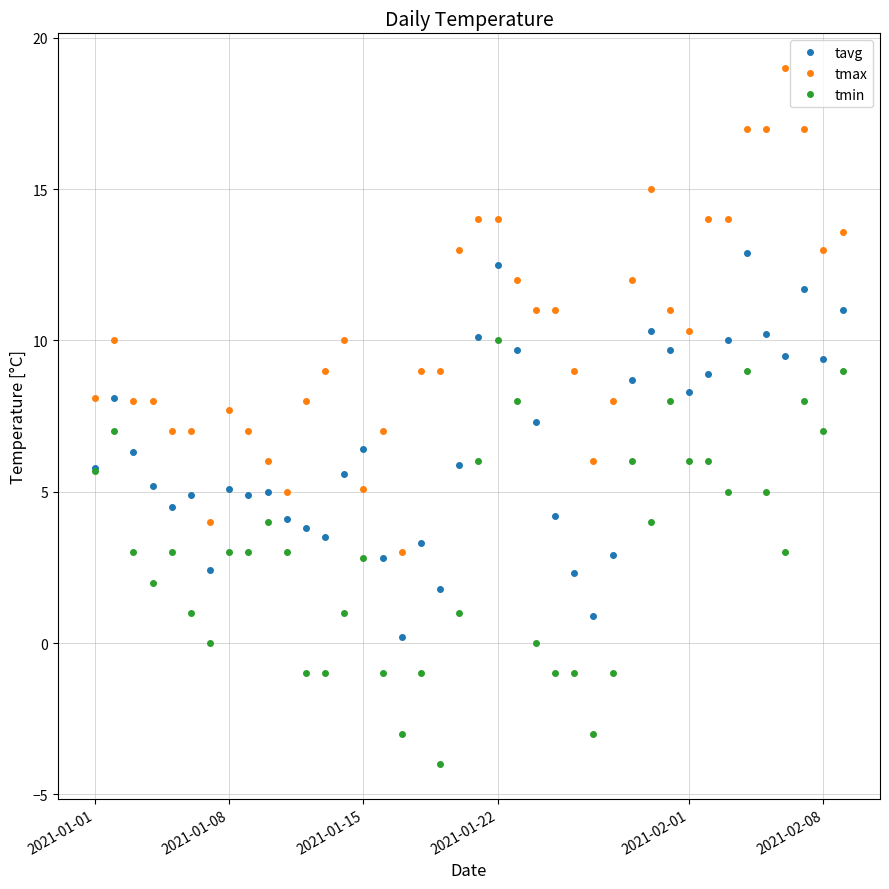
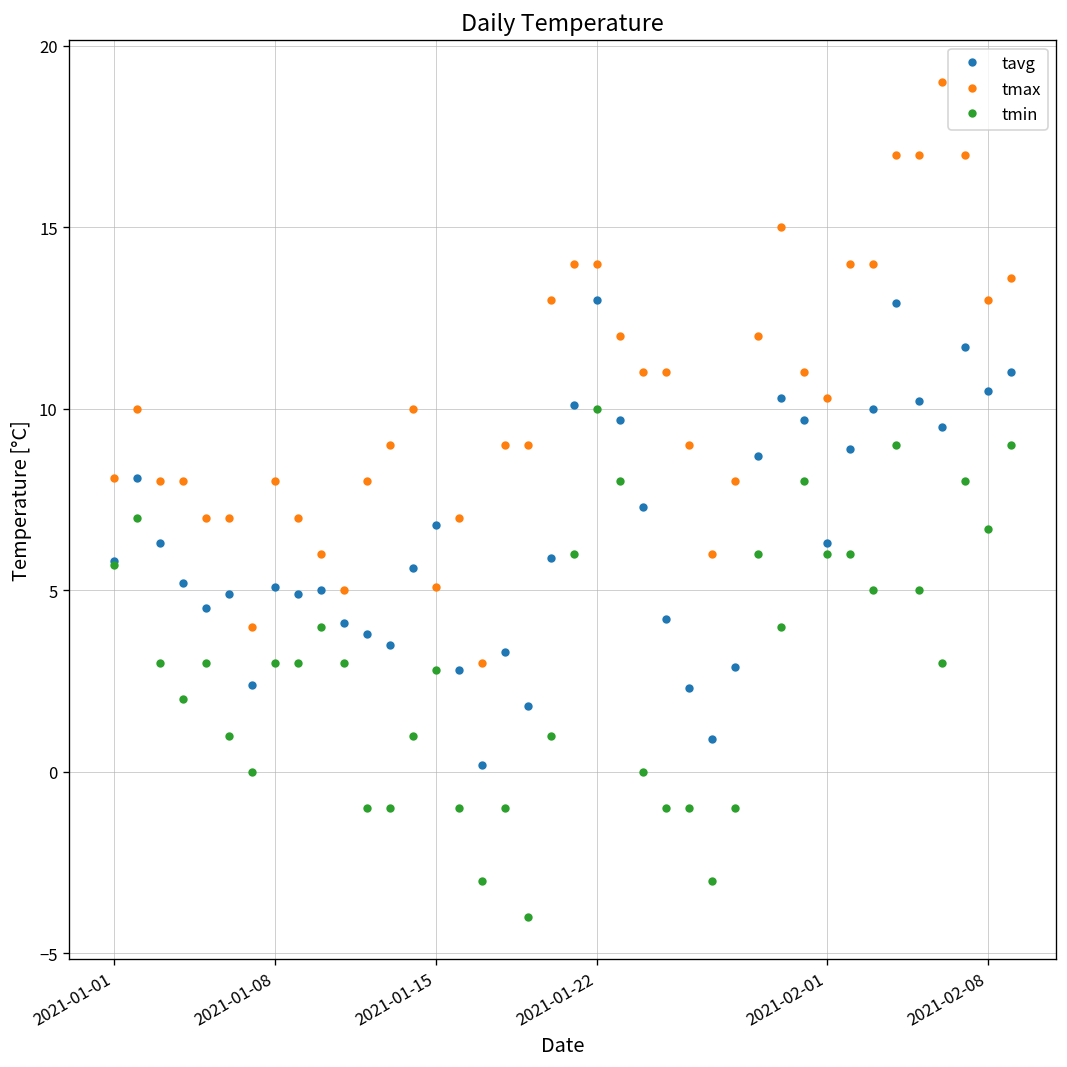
tmax, 2021-01-08: 7.7 -> 8.0
tavg, 2021-01-15: 6.4 -> 6.8
tavg, 2021-01-22: 12.5 -> 13.0
tavg, 2021-02-01: 8.3 -> 6.3
tavg, 2021-02-08: 9.4 -> 10.5
tmin, 2021-02-08: 7.0 -> 6.7
